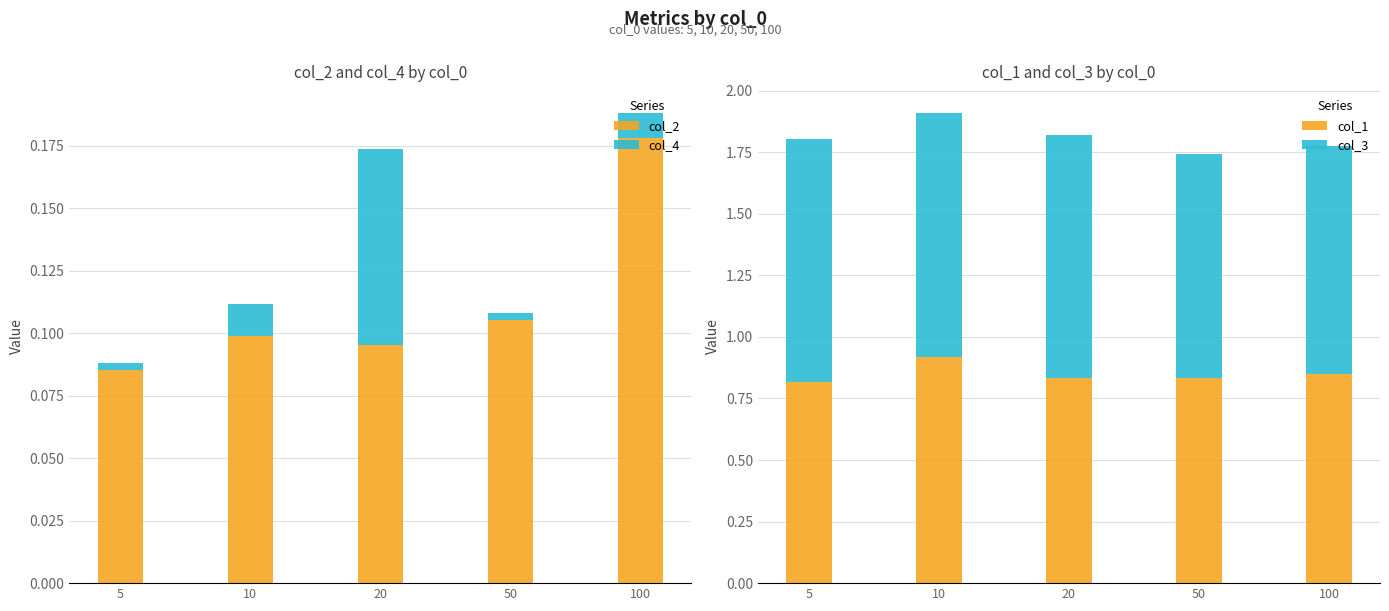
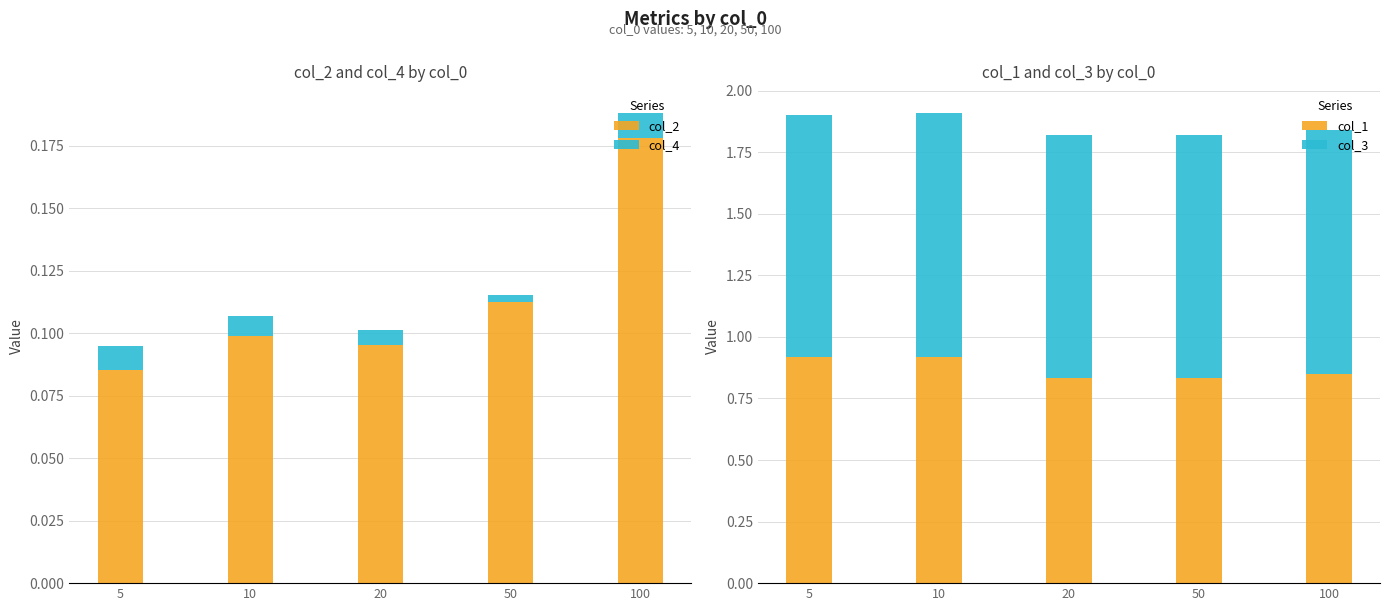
col_2 and col_4 by col_0, col_4, 5: 0.003 -> 0.010
col_2 and col_4 by col_0, col_4, 10: 0.013 -> 0.008
col_2 and col_4 by col_0, col_4, 20: 0.078 -> 0.006
col_2 and col_4 by col_0, col_2, 50: 0.105 -> 0.113
col_1 and col_3 by col_0, col_1, 5: 0.82 -> 0.92
col_1 and col_3 by col_0, col_3, 50: 0.91 -> 0.99
col_1 and col_3 by col_0, col_3, 100: 0.92 -> 0.99
